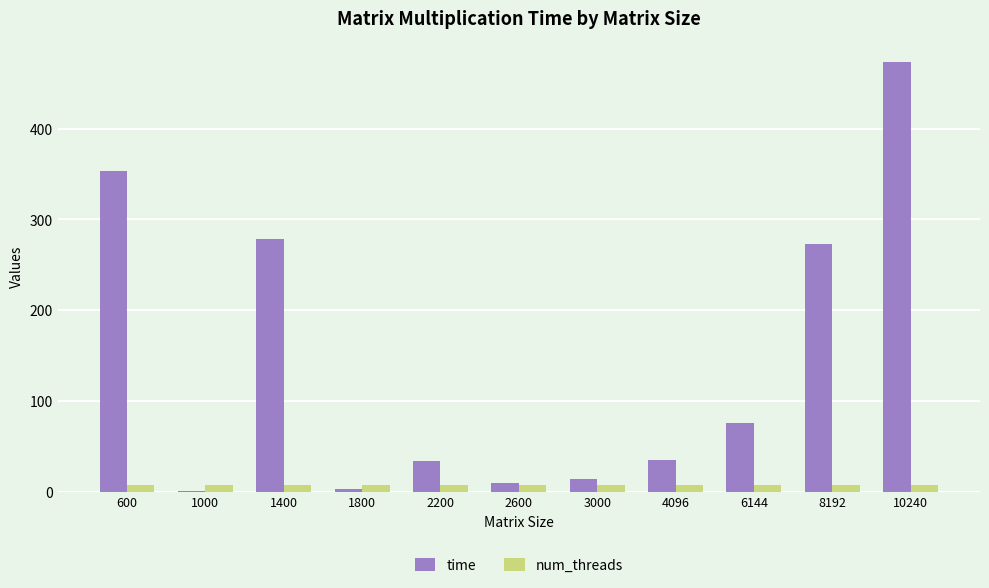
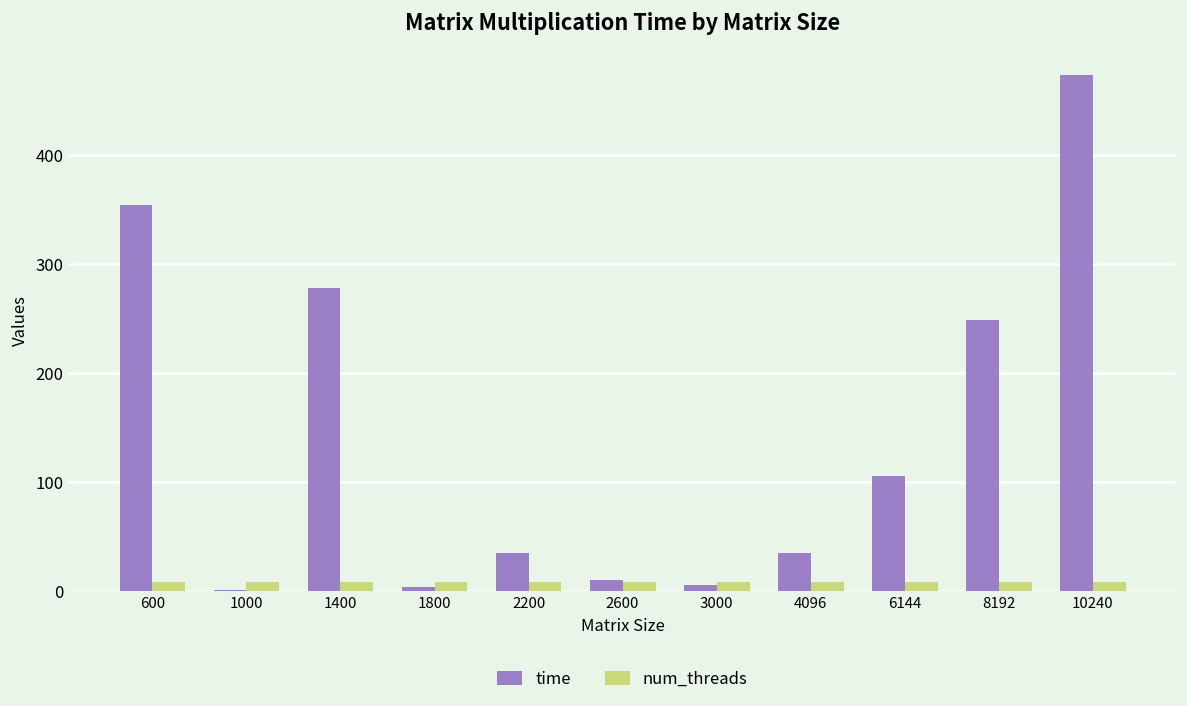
time, 3000: 14 -> 5
time, 6144: 80 -> 110
time, 8192: 270 -> 250
